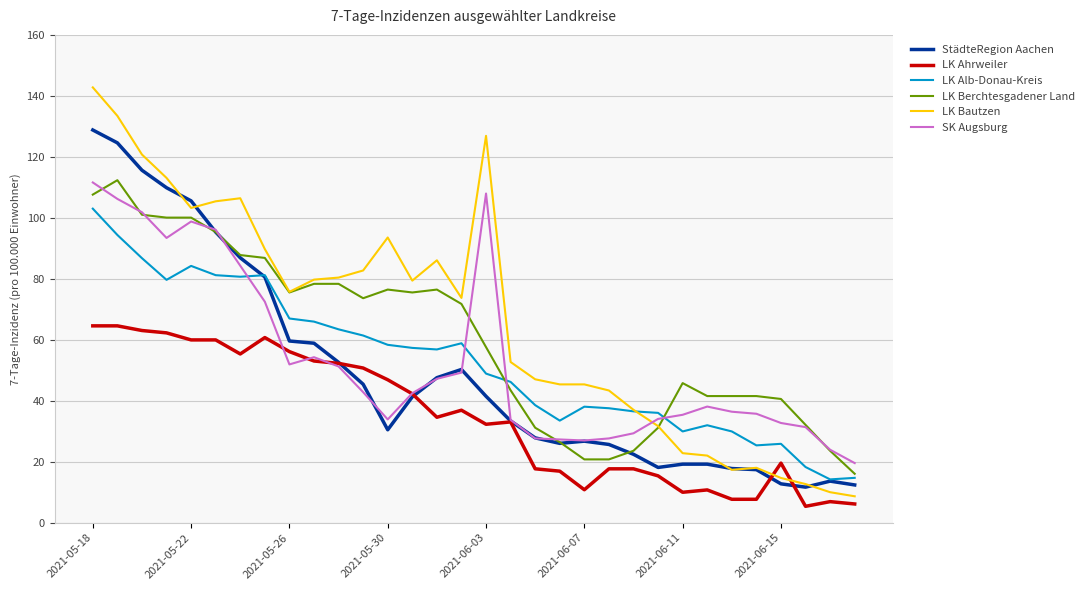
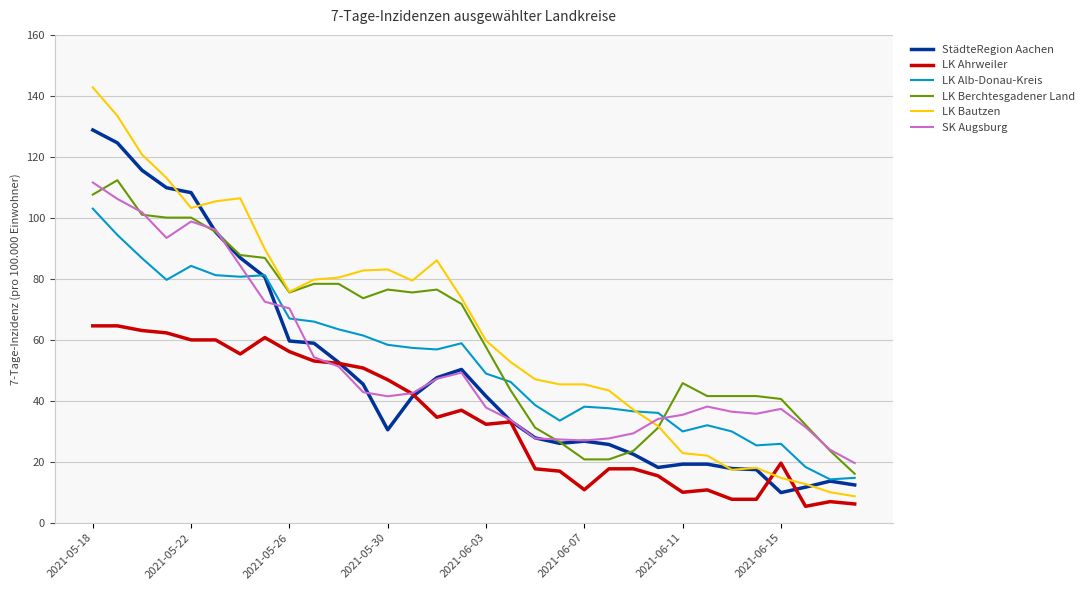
StädteRegion Aachen, 2021-05-22: 106 -> 108
SK Augsburg, 2021-05-26: 52 -> 70
LK Bautzen, 2021-05-30: 94 -> 83
SK Augsburg, 2021-05-30: 34 -> 41
LK Bautzen, 2021-06-03: 127 -> 60
SK Augsburg, 2021-06-03: 108 -> 38
StädteRegion Aachen, 2021-06-15: 13 -> 10
SK Augsburg, 2021-06-15: 33 -> 37
